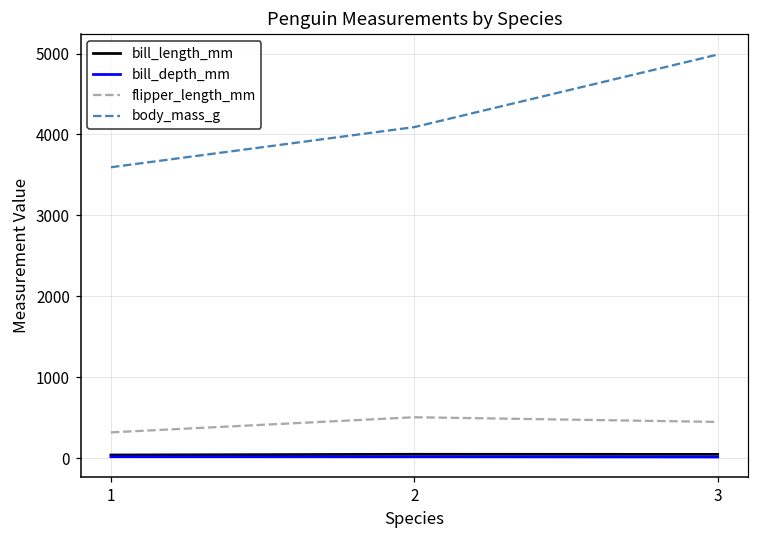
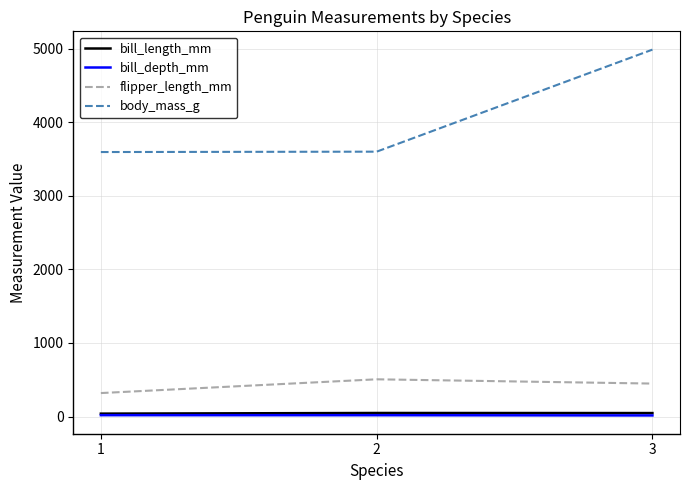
body_mass_g, 2: 4100 -> 3600
